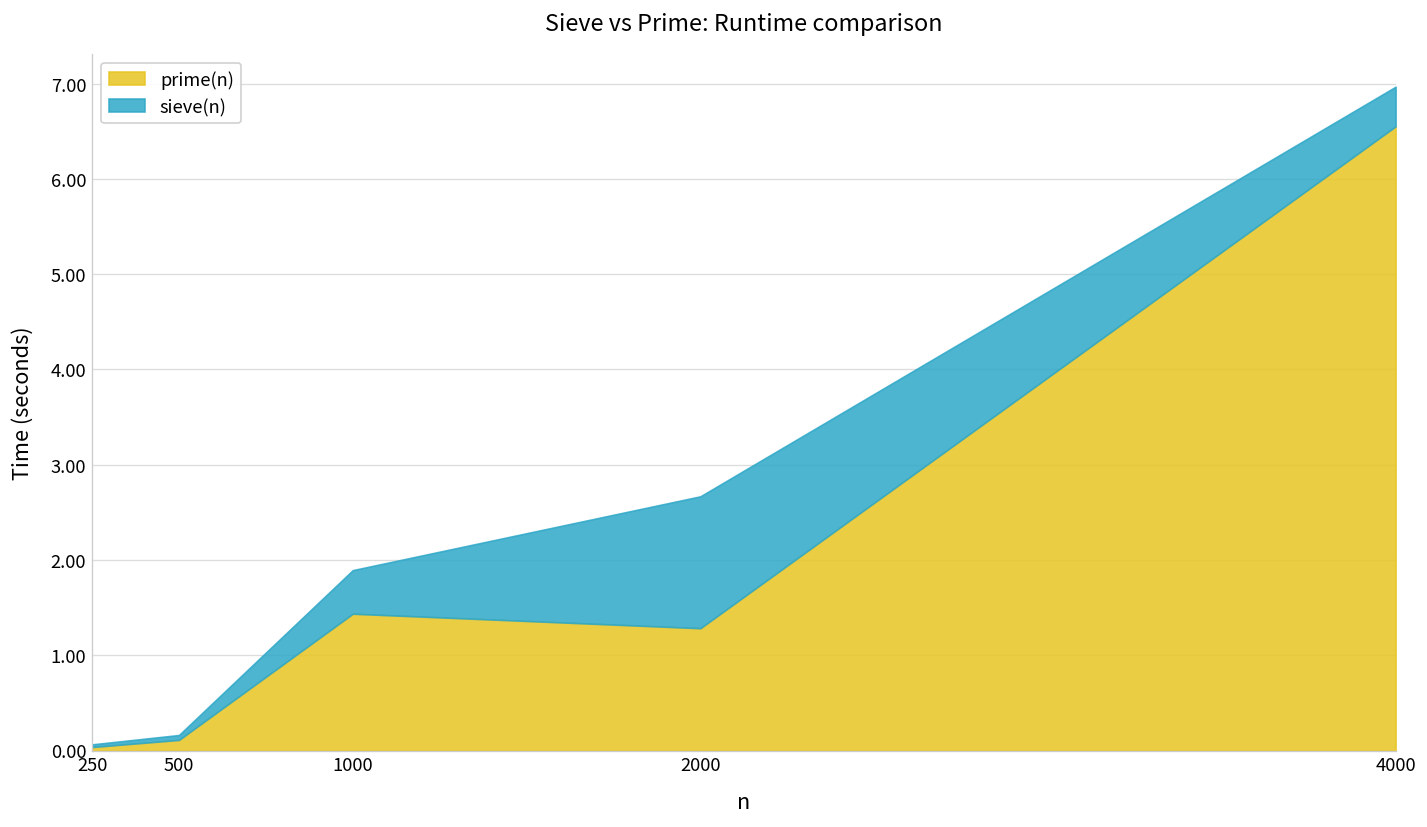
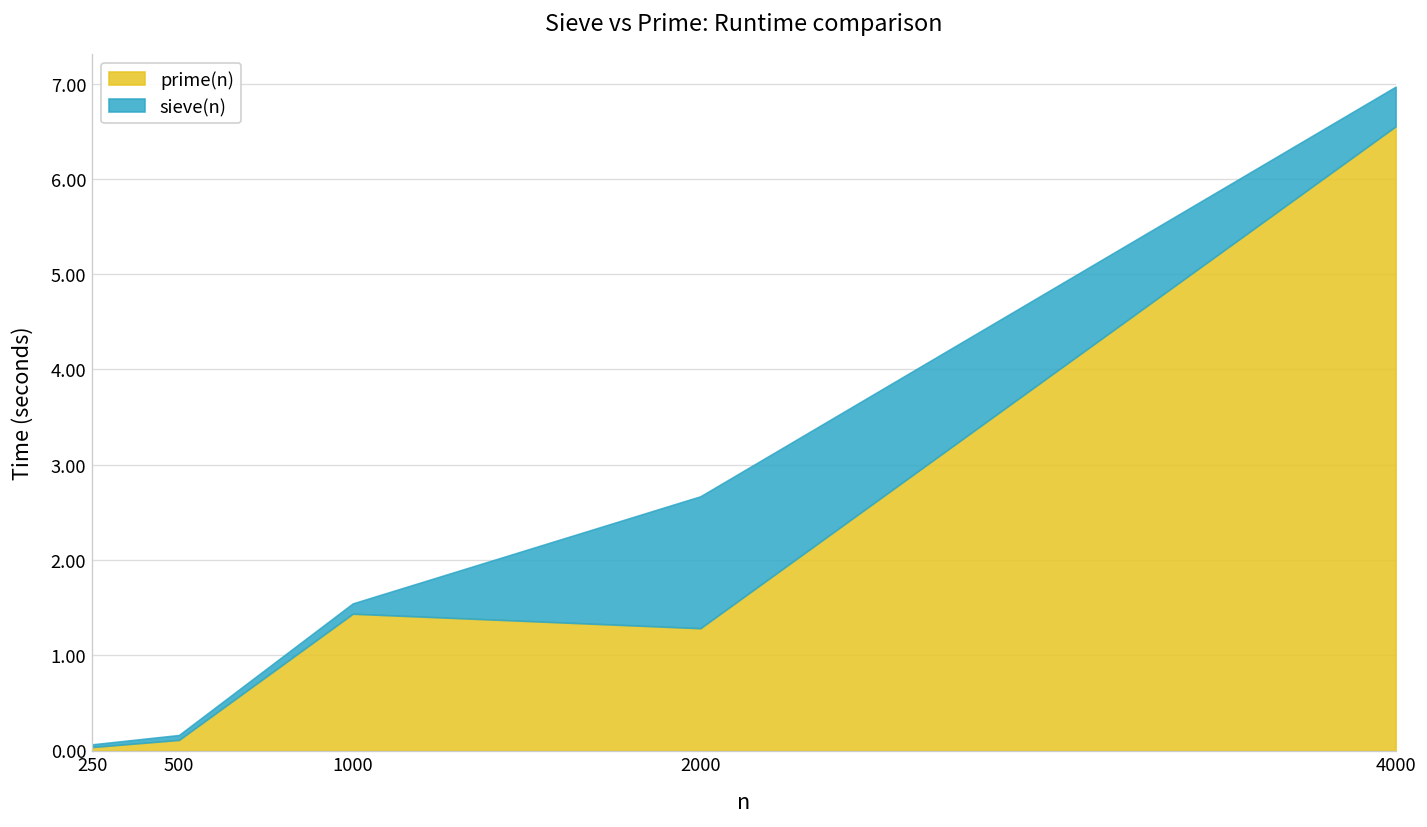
sieve(n), 1000: 0.5 -> 0.1
